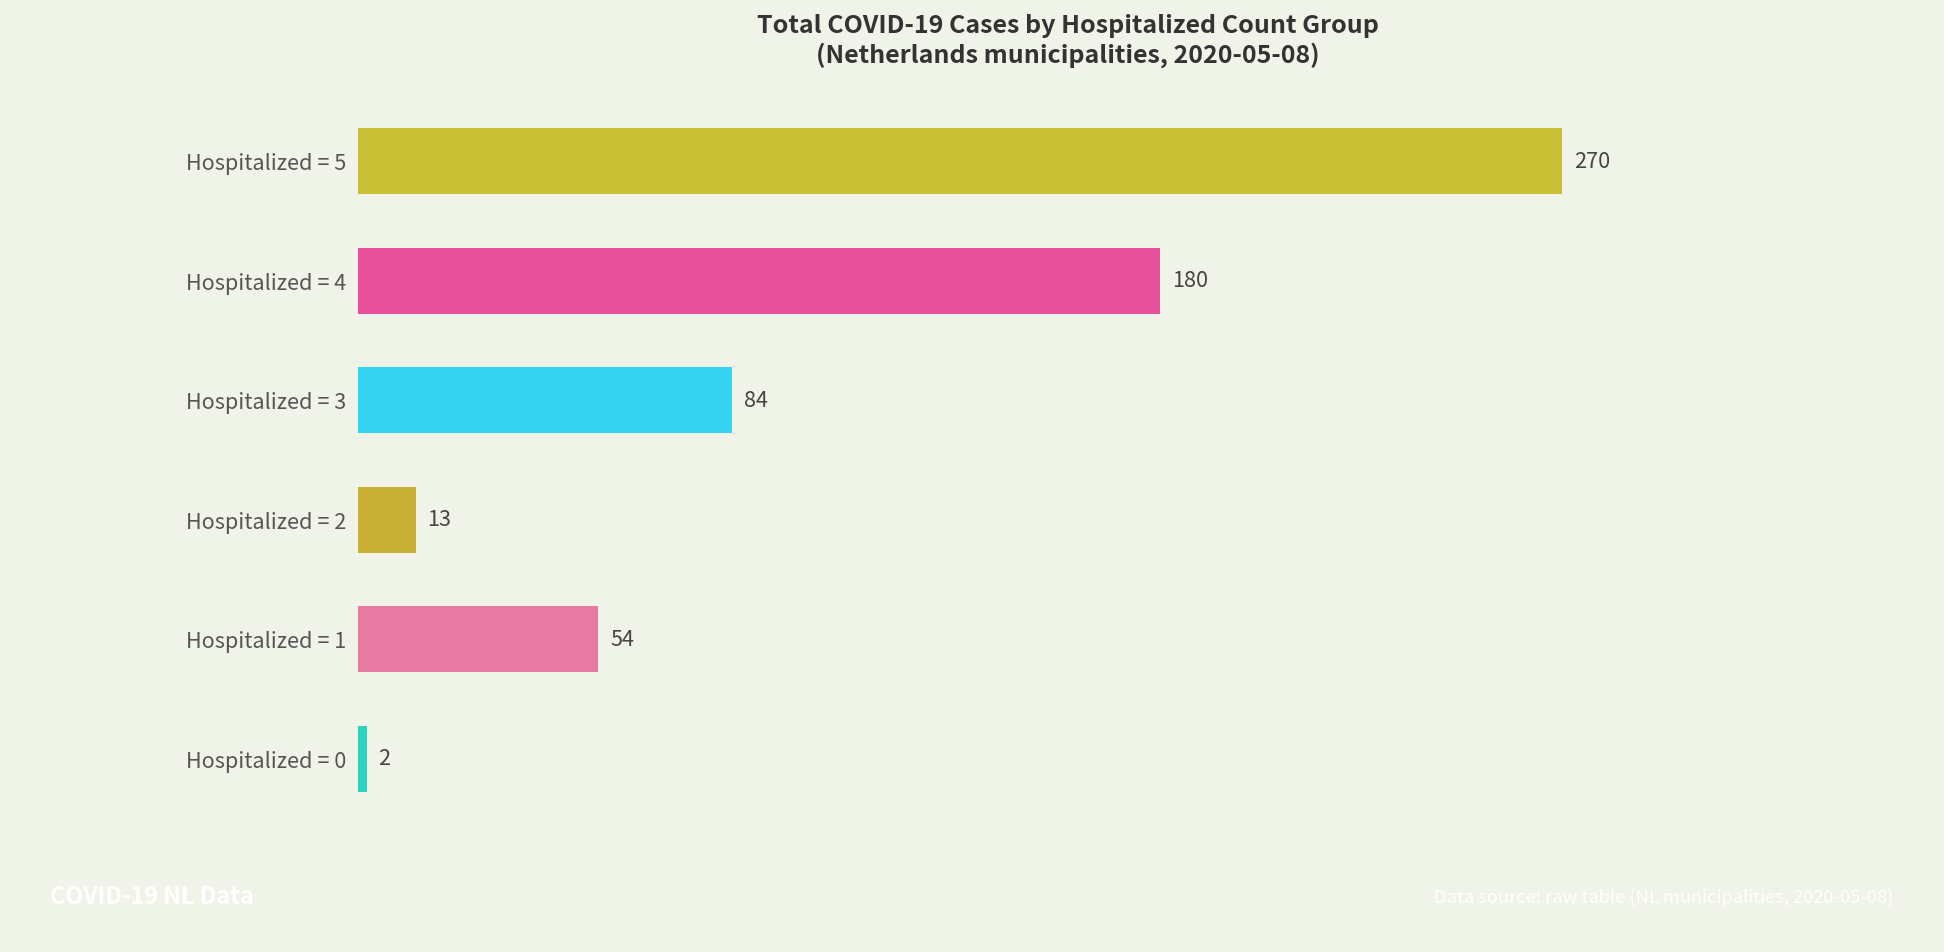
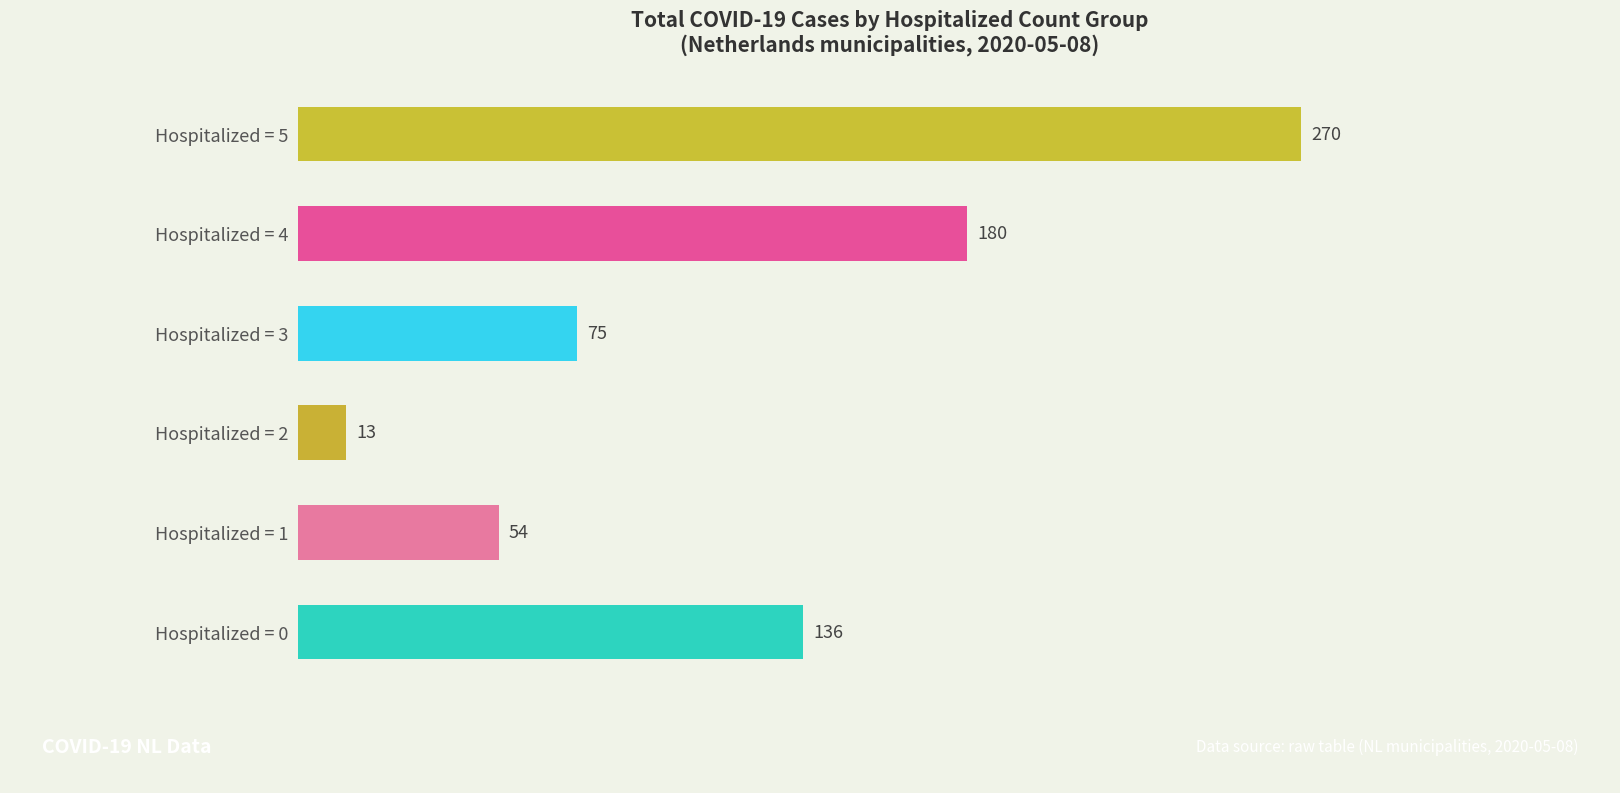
Hospitalized = 3: 84 -> 75
Hospitalized = 0: 2 -> 136
